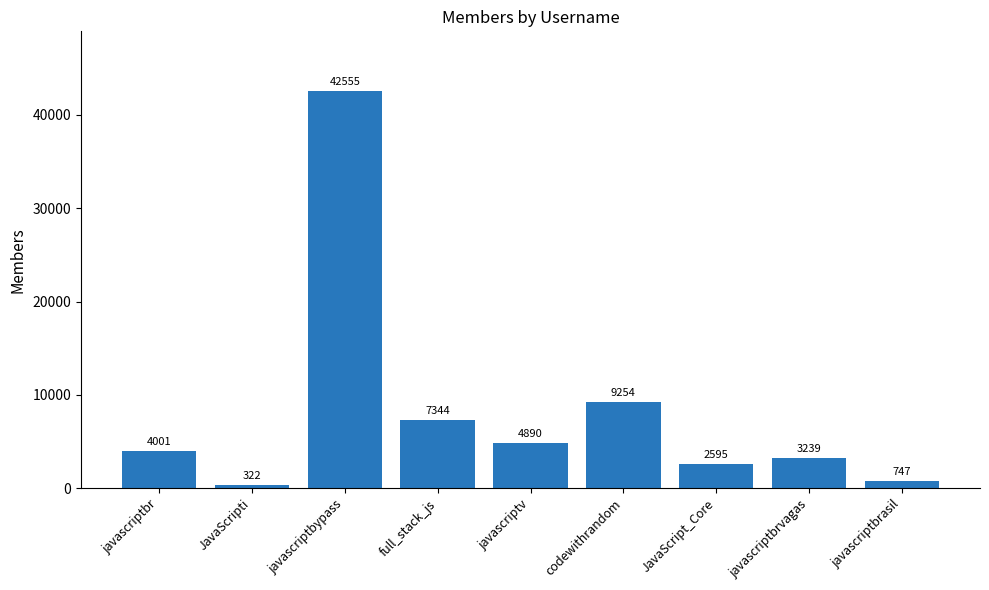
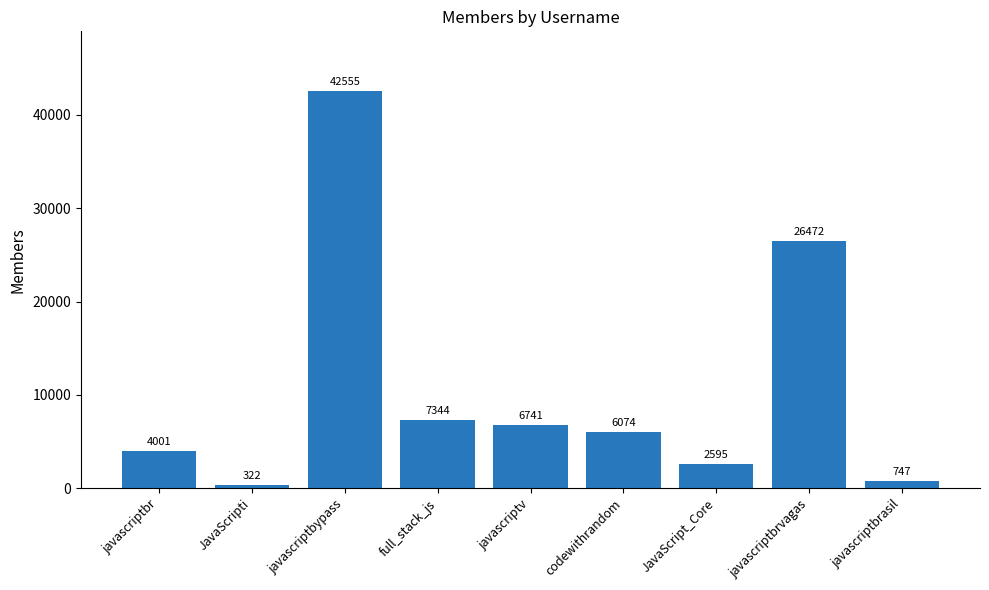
javascriptv: 4890 -> 6741
codewithrandom: 9254 -> 6074
javascriptbrvagas: 3239 -> 26472
